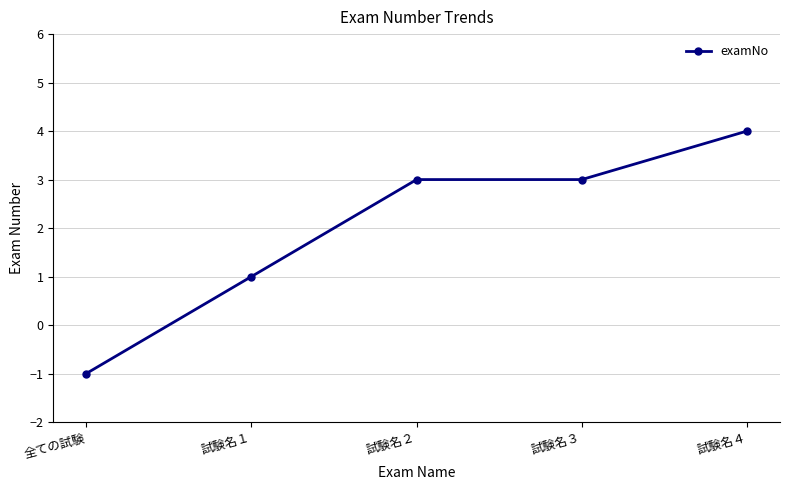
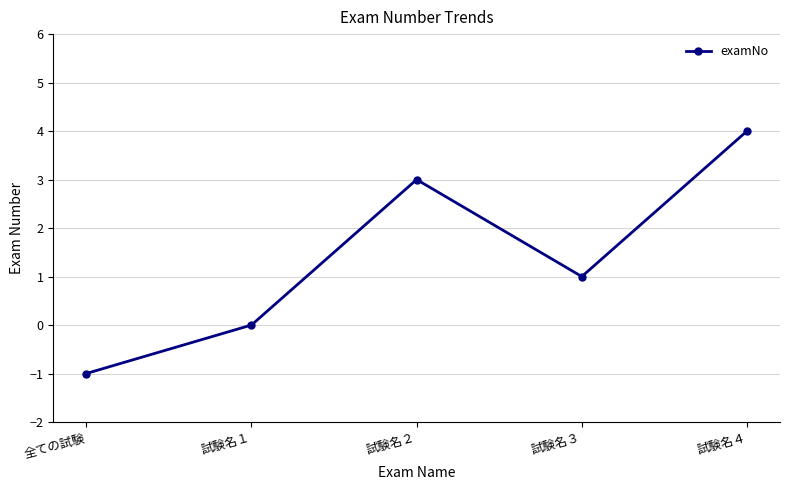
試験名１: 1 -> 0
試験名３: 3 -> 1
